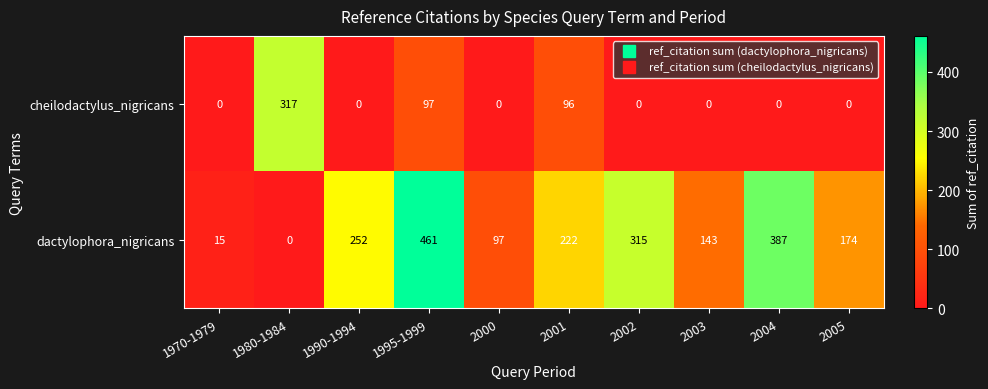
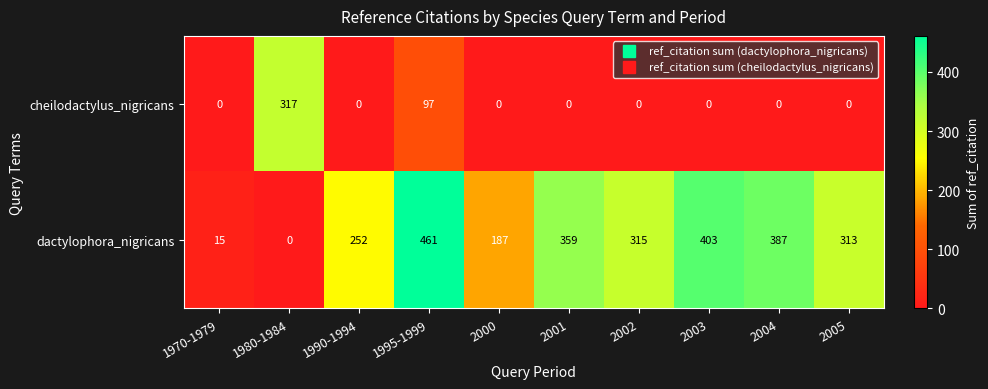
cheilodactylus_nigricans, 2001: 96 -> 0
dactylophora_nigricans, 2000: 97 -> 187
dactylophora_nigricans, 2001: 222 -> 359
dactylophora_nigricans, 2003: 143 -> 403
dactylophora_nigricans, 2005: 174 -> 313
